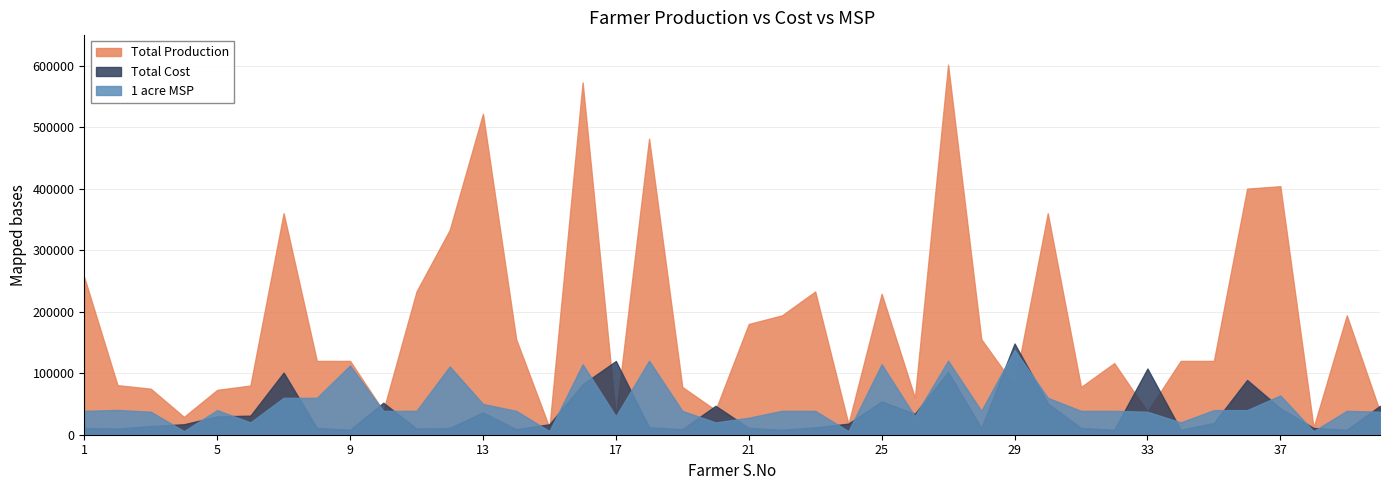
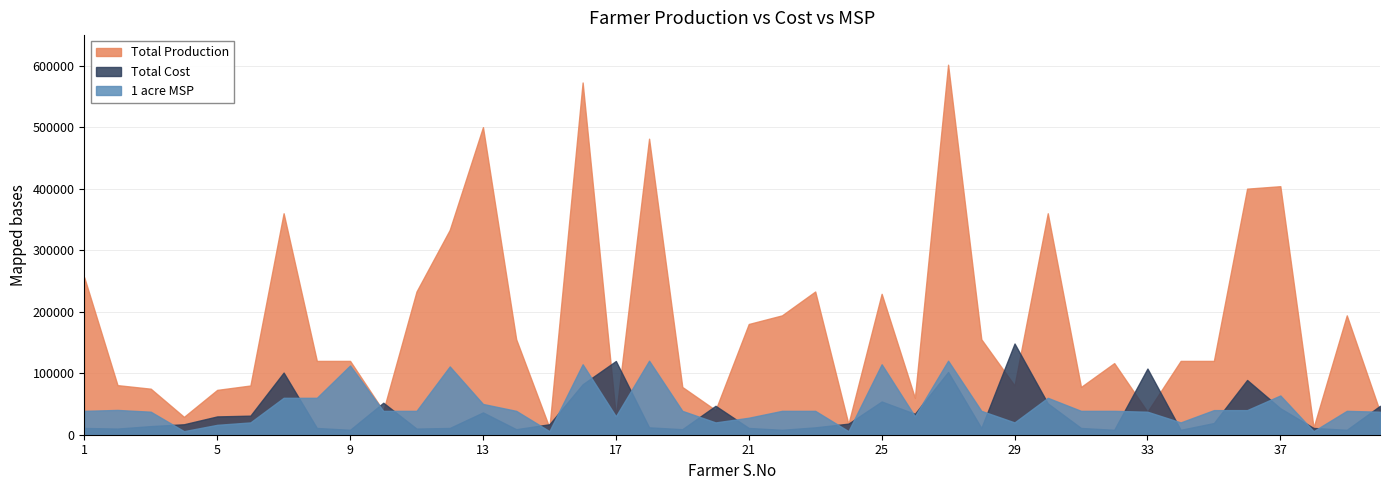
1 acre MSP, 5: 40000 -> 20000
Total Production, 13: 520000 -> 500000
1 acre MSP, 29: 140000 -> 20000
